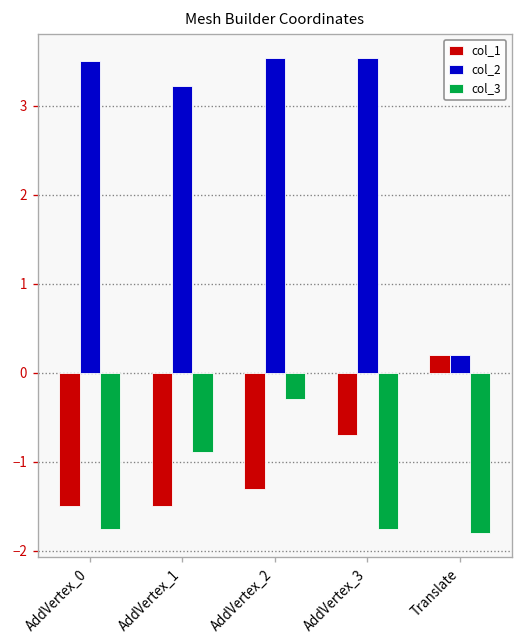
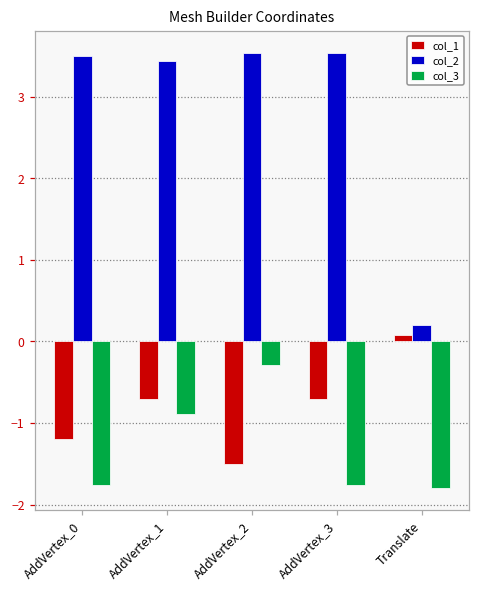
col_1, AddVertex_0: -1.5 -> -1.2
col_1, AddVertex_1: -1.5 -> -0.7
col_2, AddVertex_1: 3.2 -> 3.4
col_1, AddVertex_2: -1.3 -> -1.5
col_1, Translate: 0.2 -> 0.1
